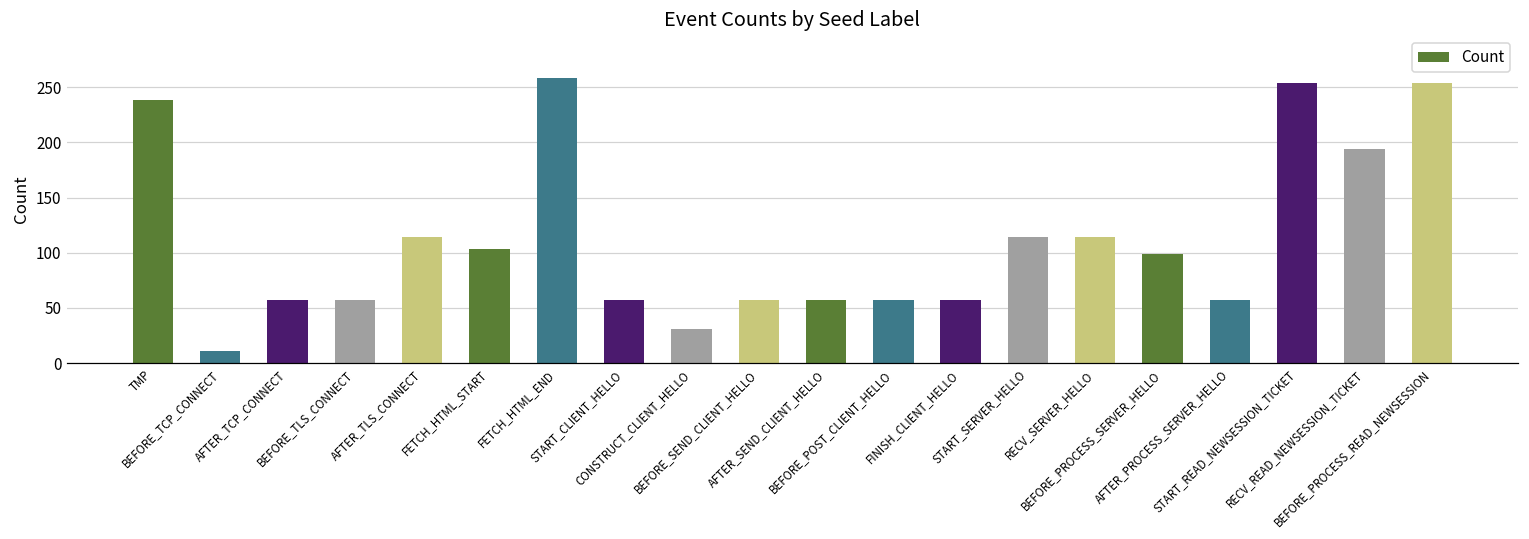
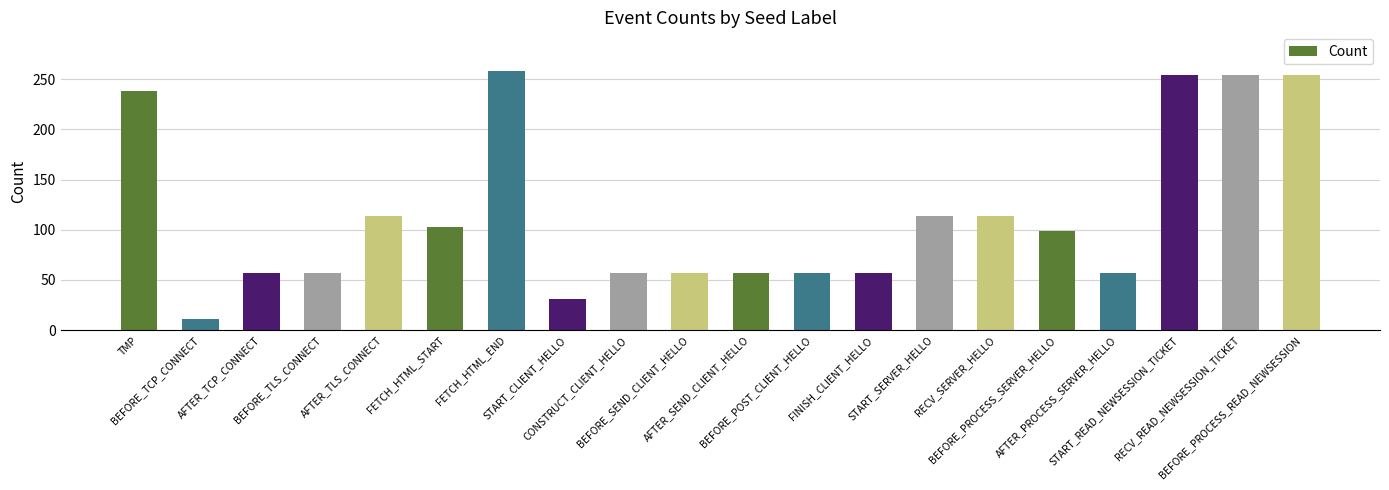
START_CLIENT_HELLO: 57 -> 31
CONSTRUCT_CLIENT_HELLO: 31 -> 57
RECV_READ_NEWSESSION_TICKET: 194 -> 254
